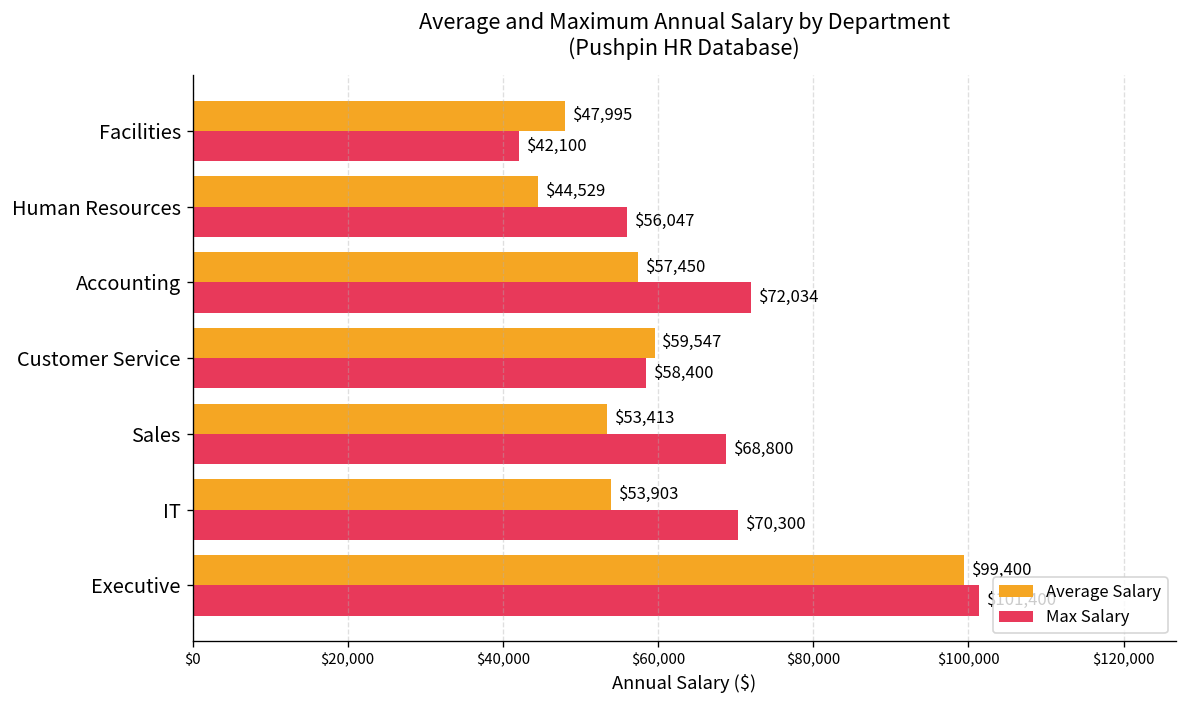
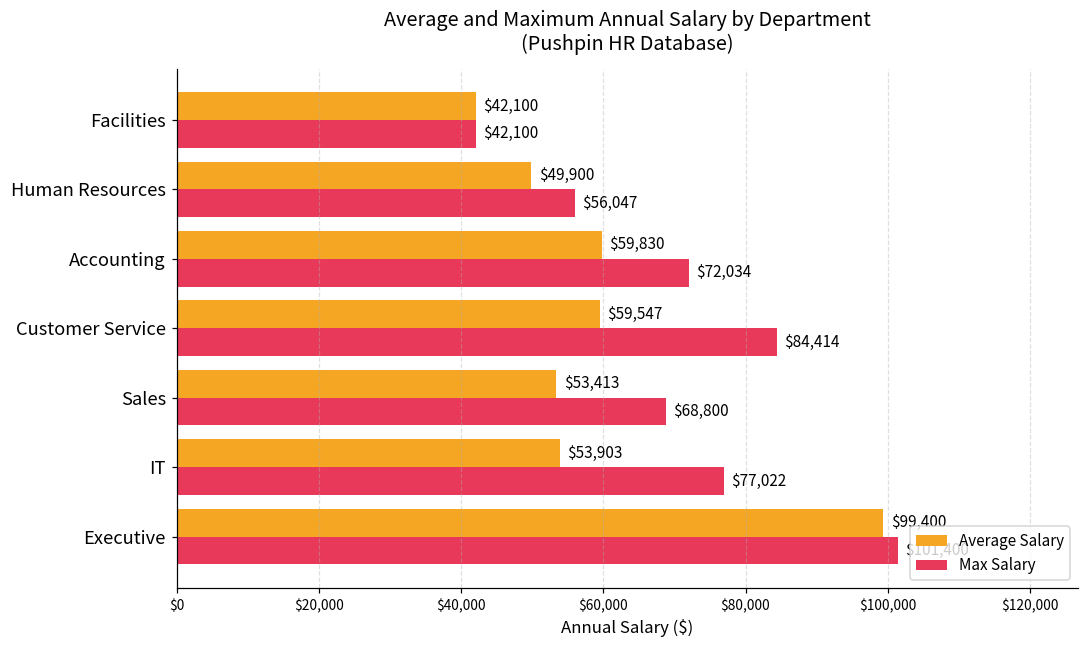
Average Salary, Facilities: $47,995 -> $42,100
Average Salary, Human Resources: $44,529 -> $49,900
Average Salary, Accounting: $57,450 -> $59,830
Max Salary, Customer Service: $58,400 -> $84,414
Max Salary, IT: $70,300 -> $77,022
